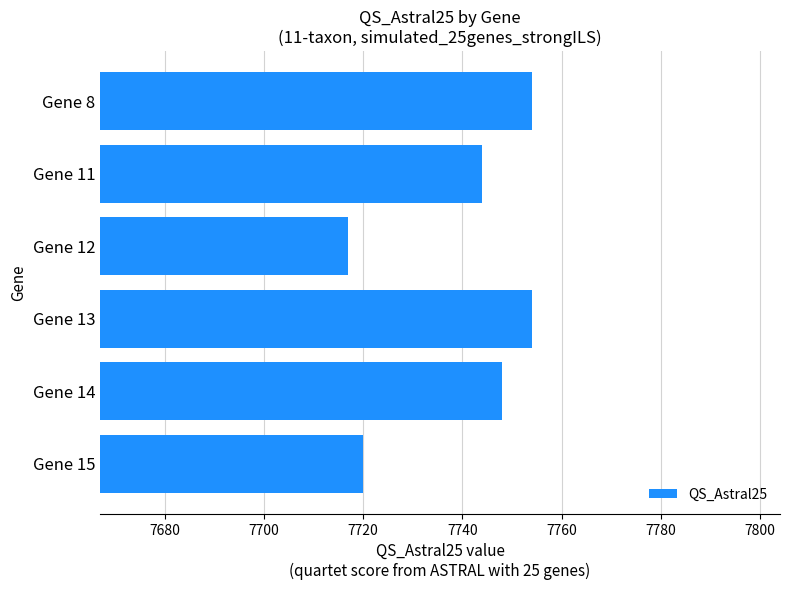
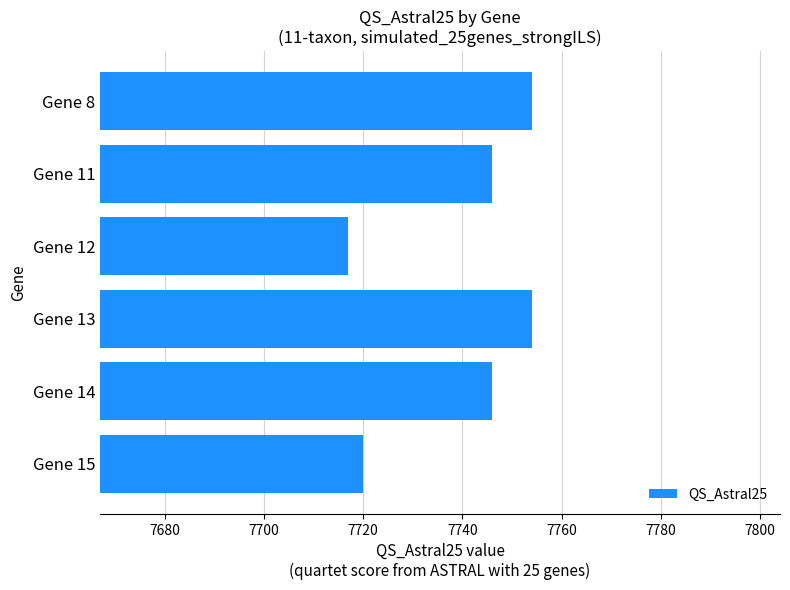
Gene 11: 7744 -> 7746
Gene 14: 7748 -> 7746
